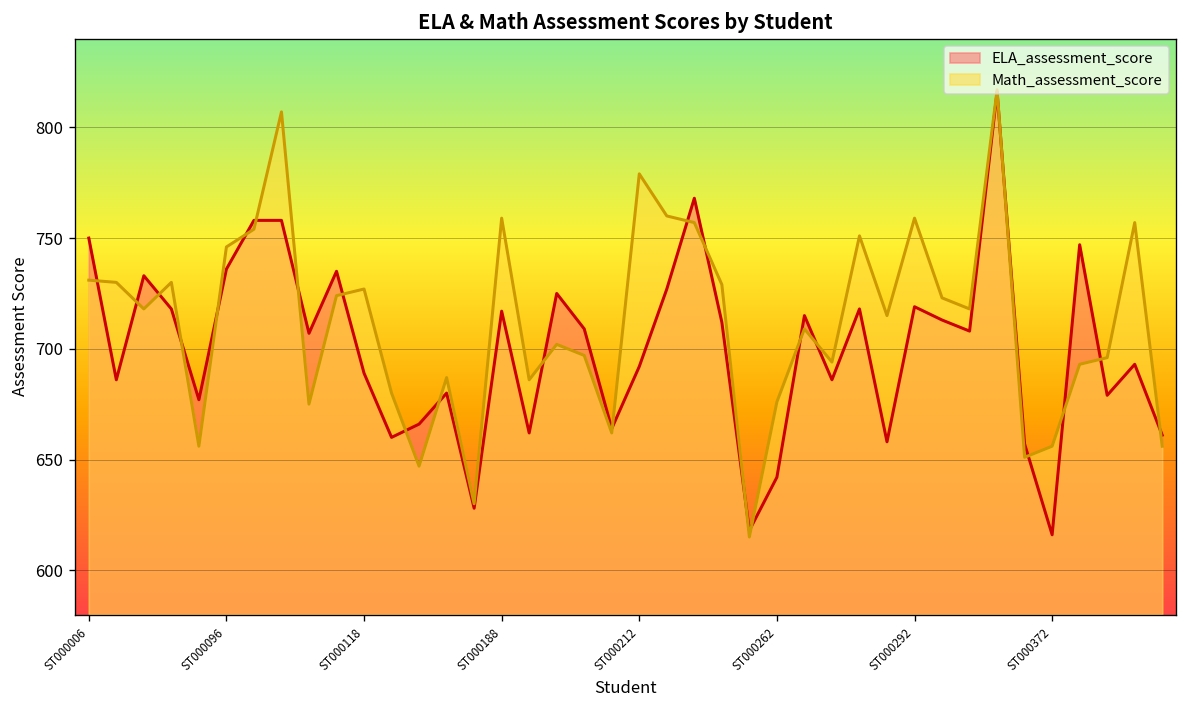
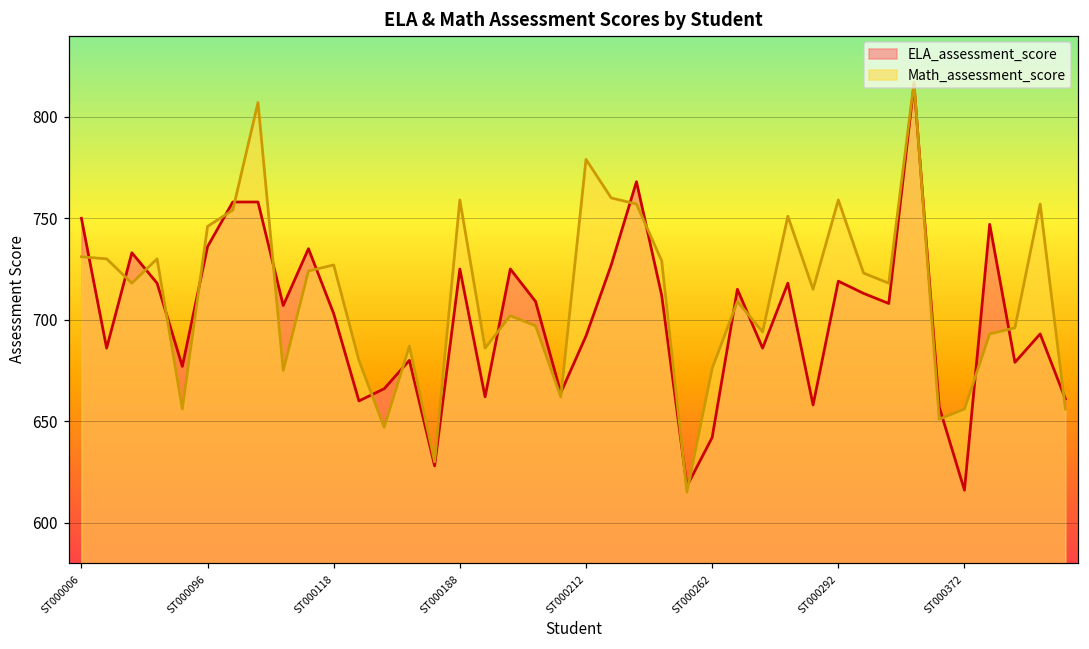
ELA_assessment_score, ST000118: 689 -> 703
ELA_assessment_score, ST000188: 717 -> 725
